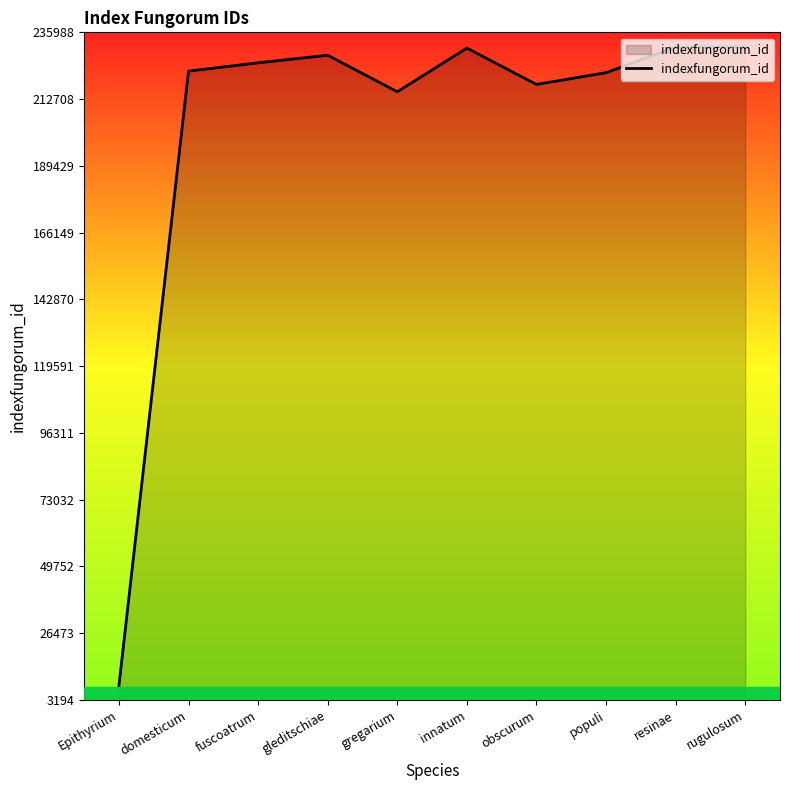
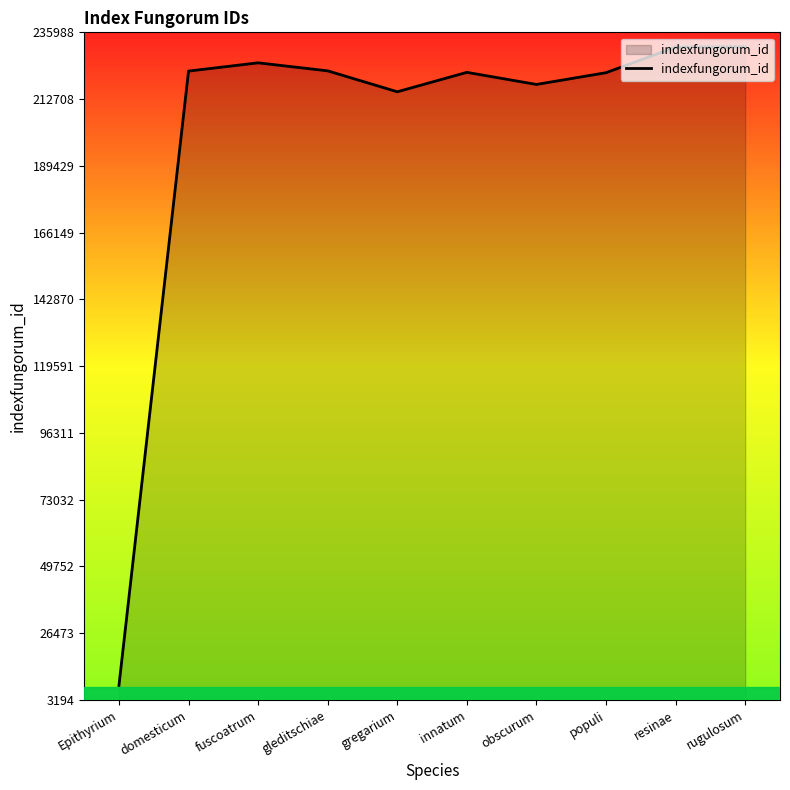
gleditschiae: 228000 -> 223000
innatum: 231000 -> 222000
